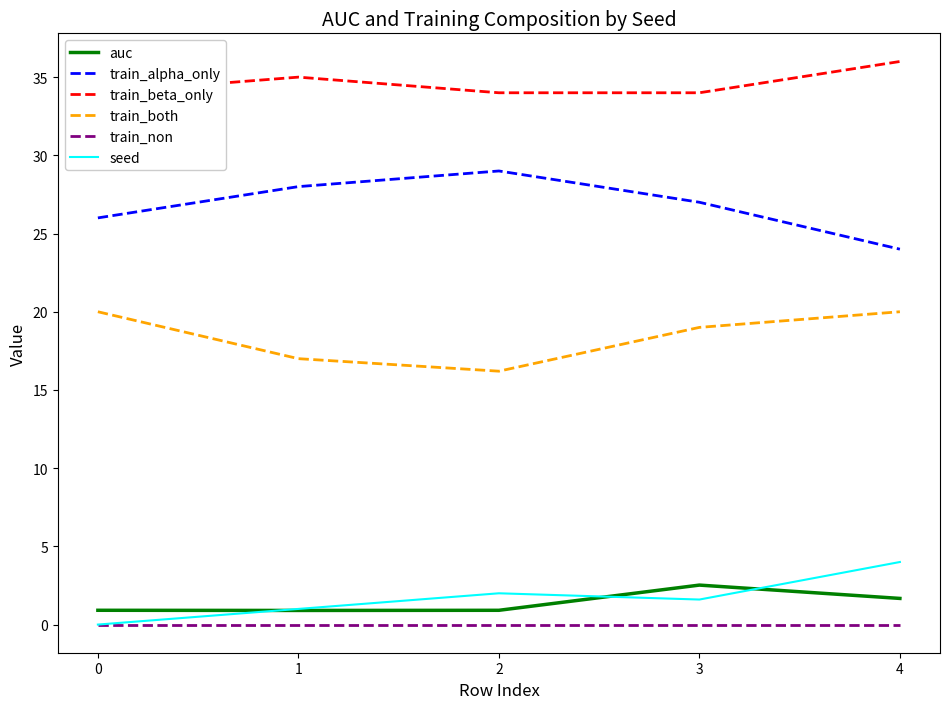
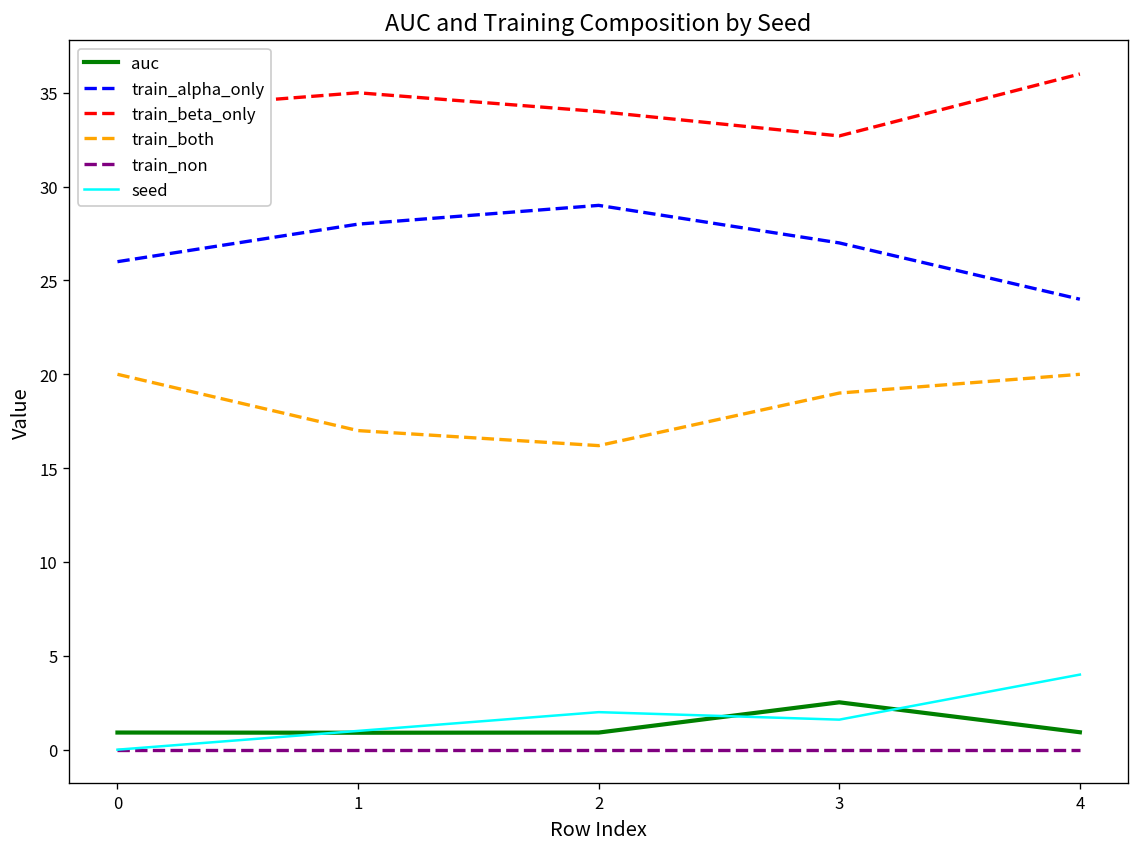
train_beta_only, 3: 34.0 -> 32.7
auc, 4: 1.7 -> 0.9
